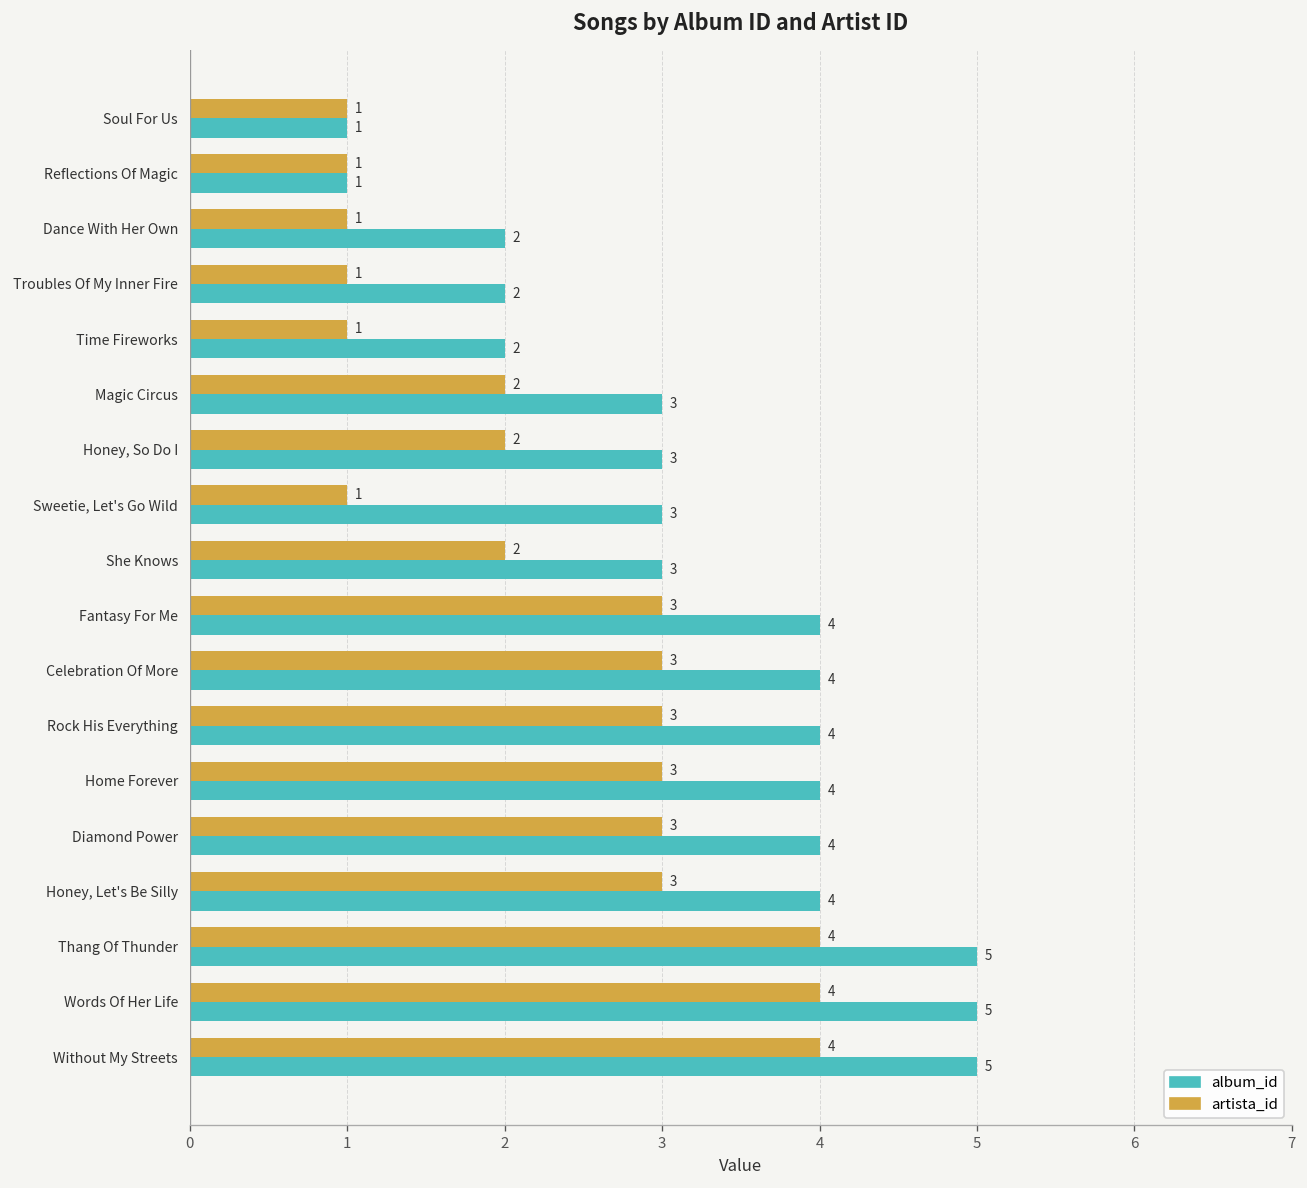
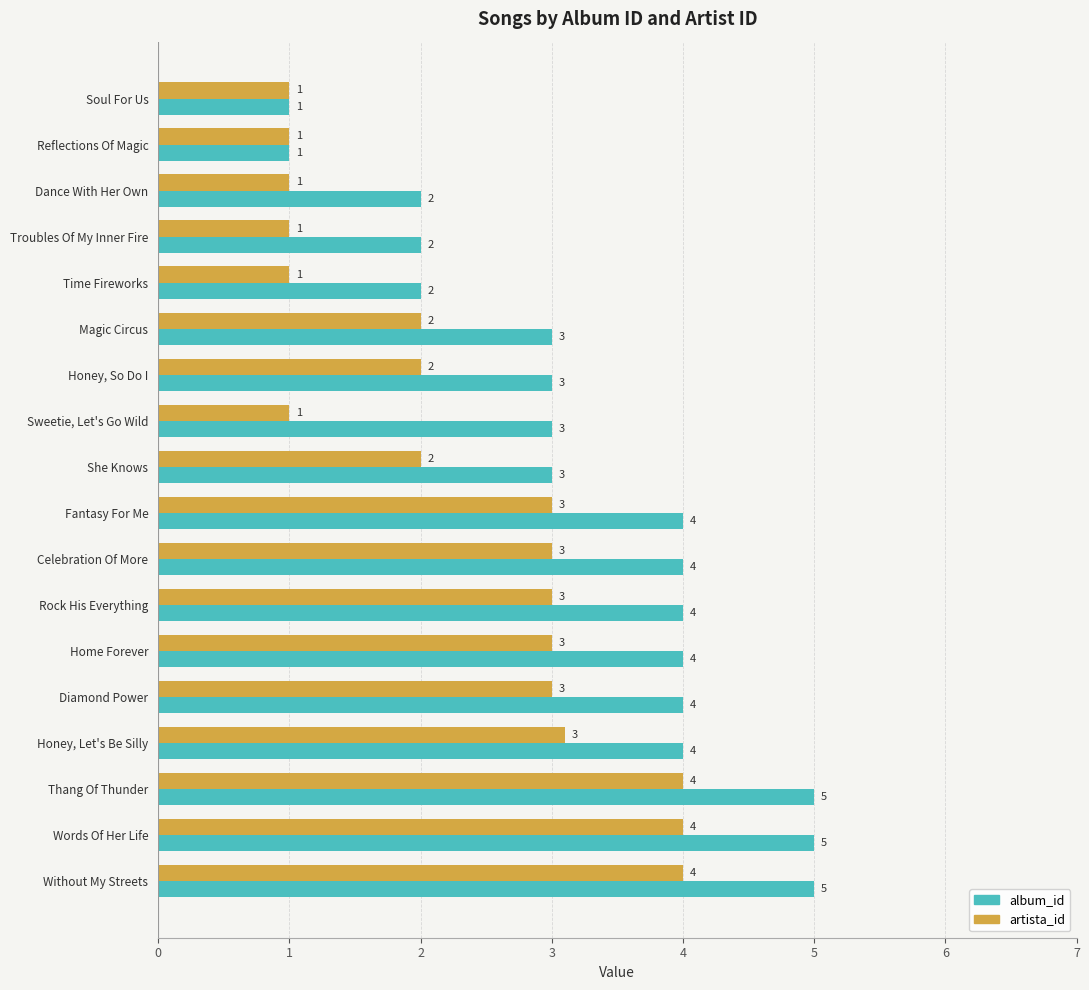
artista_id, Honey, Let's Be Silly: 3.0 -> 3.1
